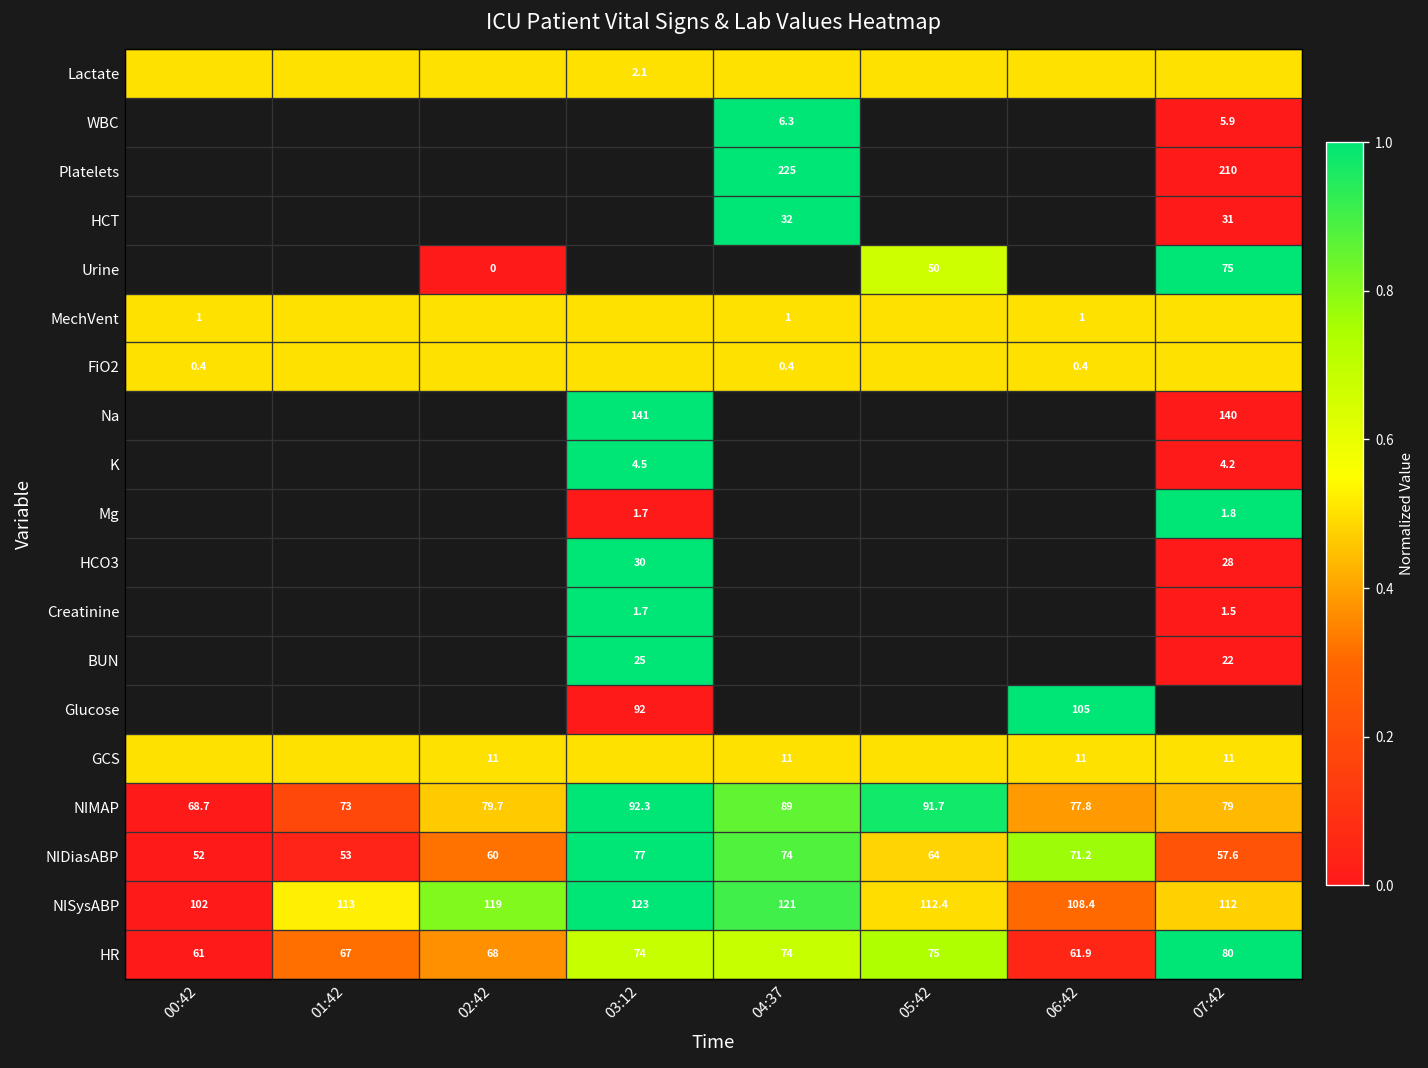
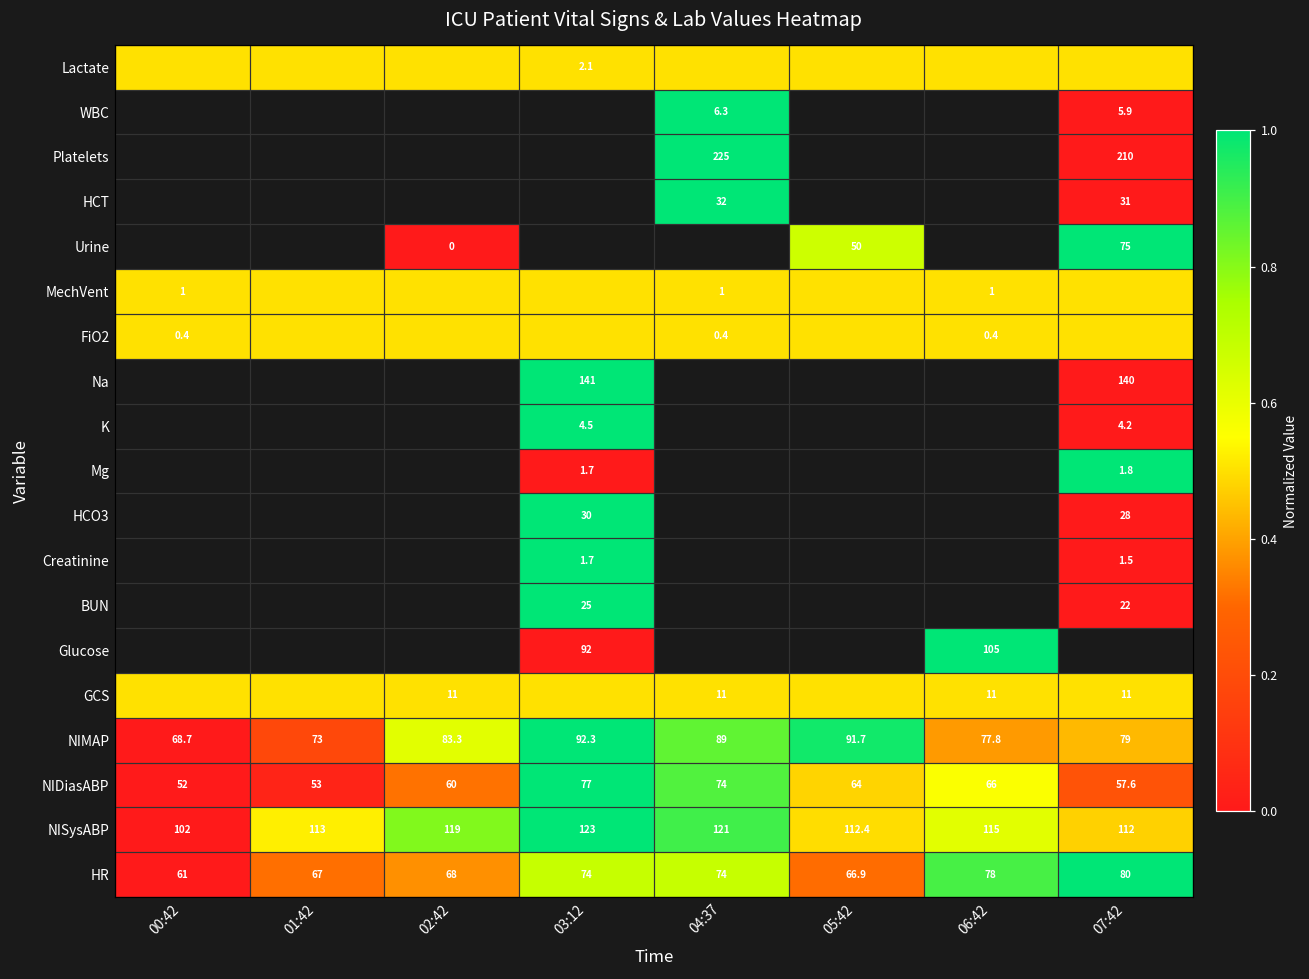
NIMAP, 02:42: 79.7 -> 83.3
NIDiasABP, 06:42: 71.2 -> 66
NISysABP, 06:42: 108.4 -> 115
HR, 05:42: 75 -> 66.9
HR, 06:42: 61.9 -> 78
